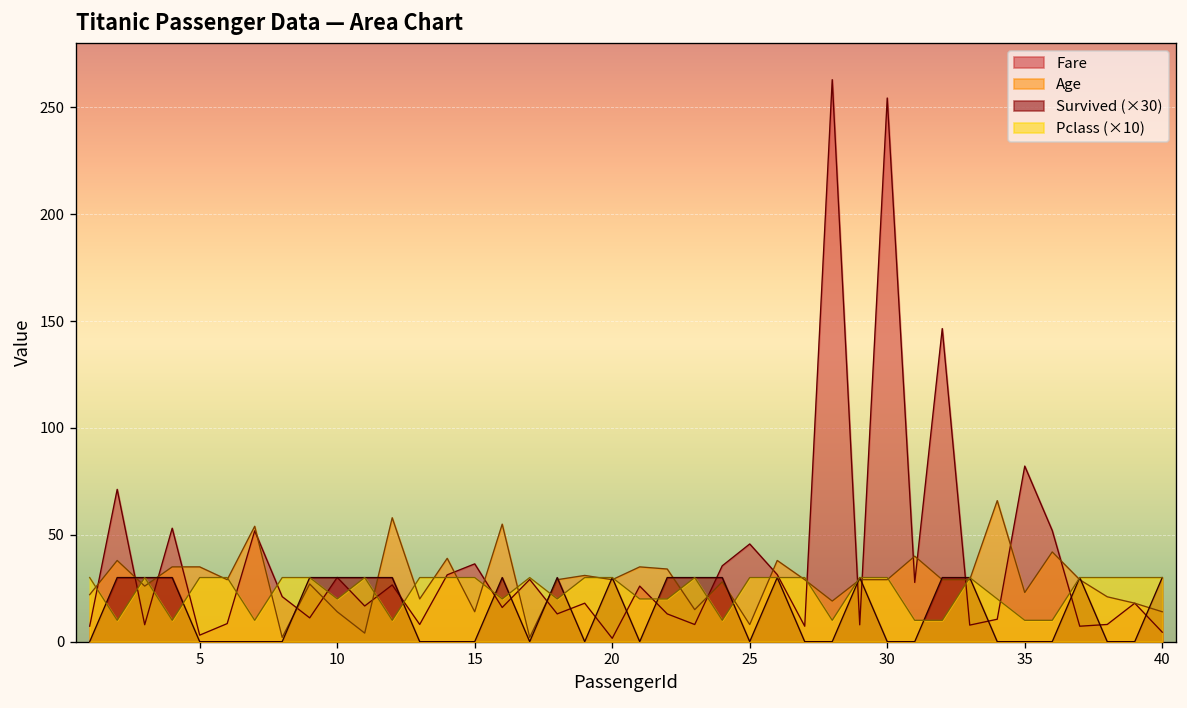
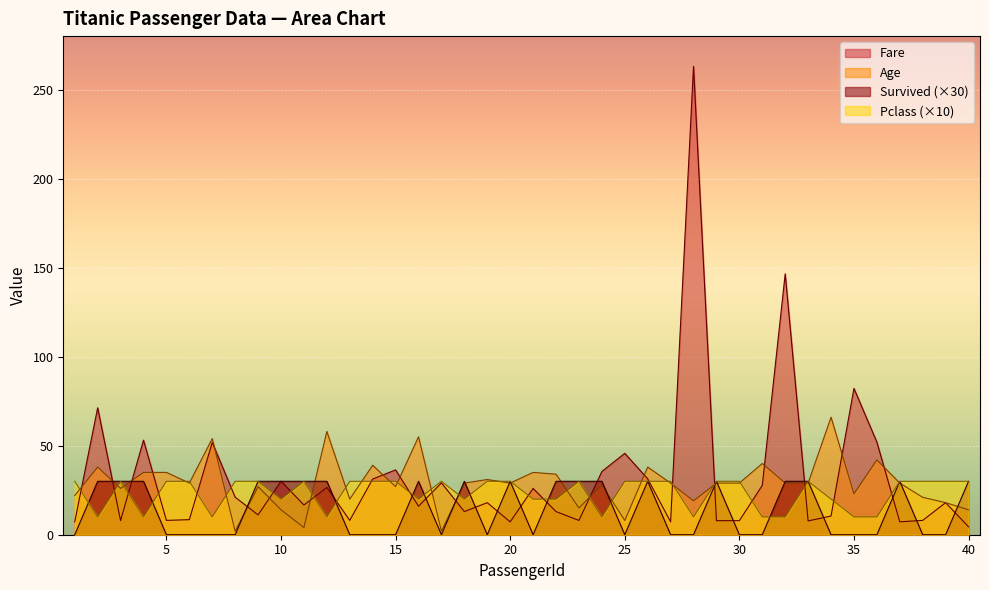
Fare, 5: 3 -> 8
Age, 15: 14 -> 27
Fare, 20: 2 -> 7
Fare, 30: 254 -> 8
